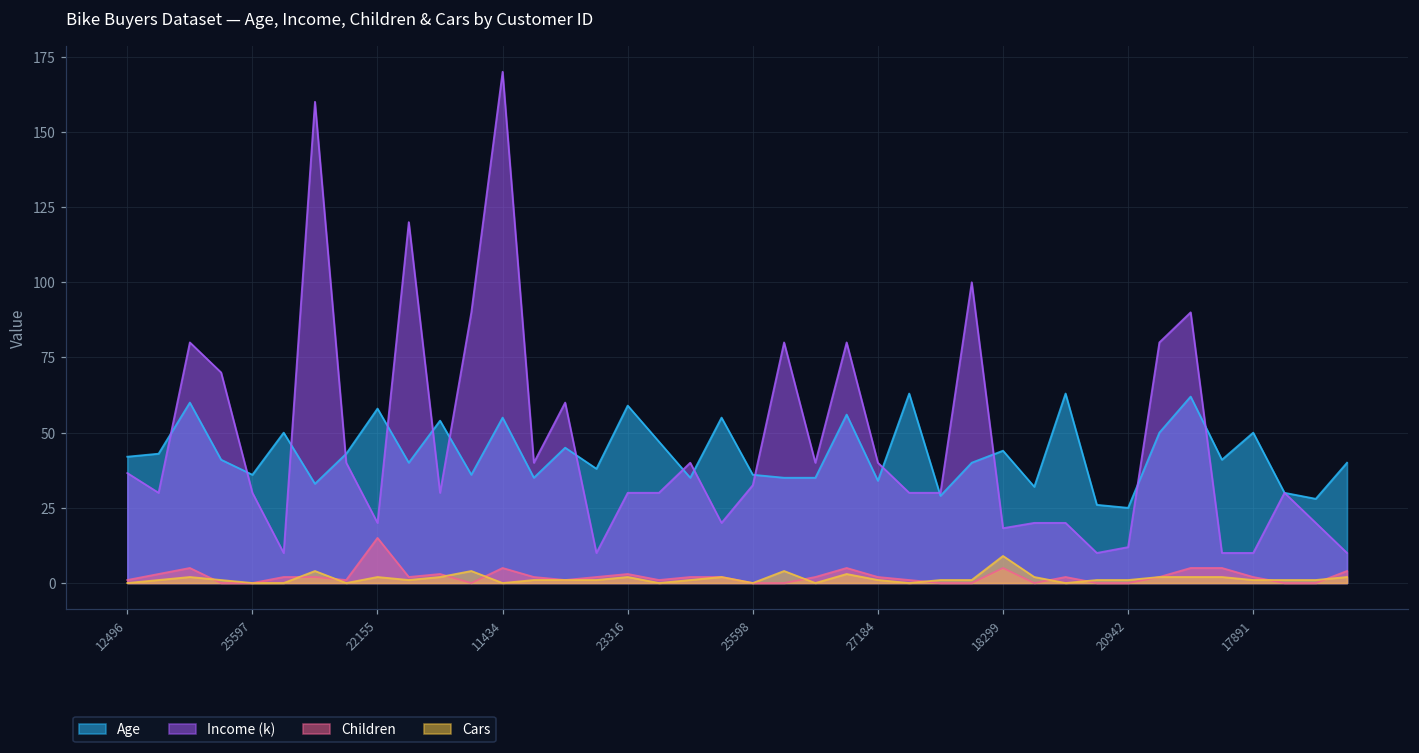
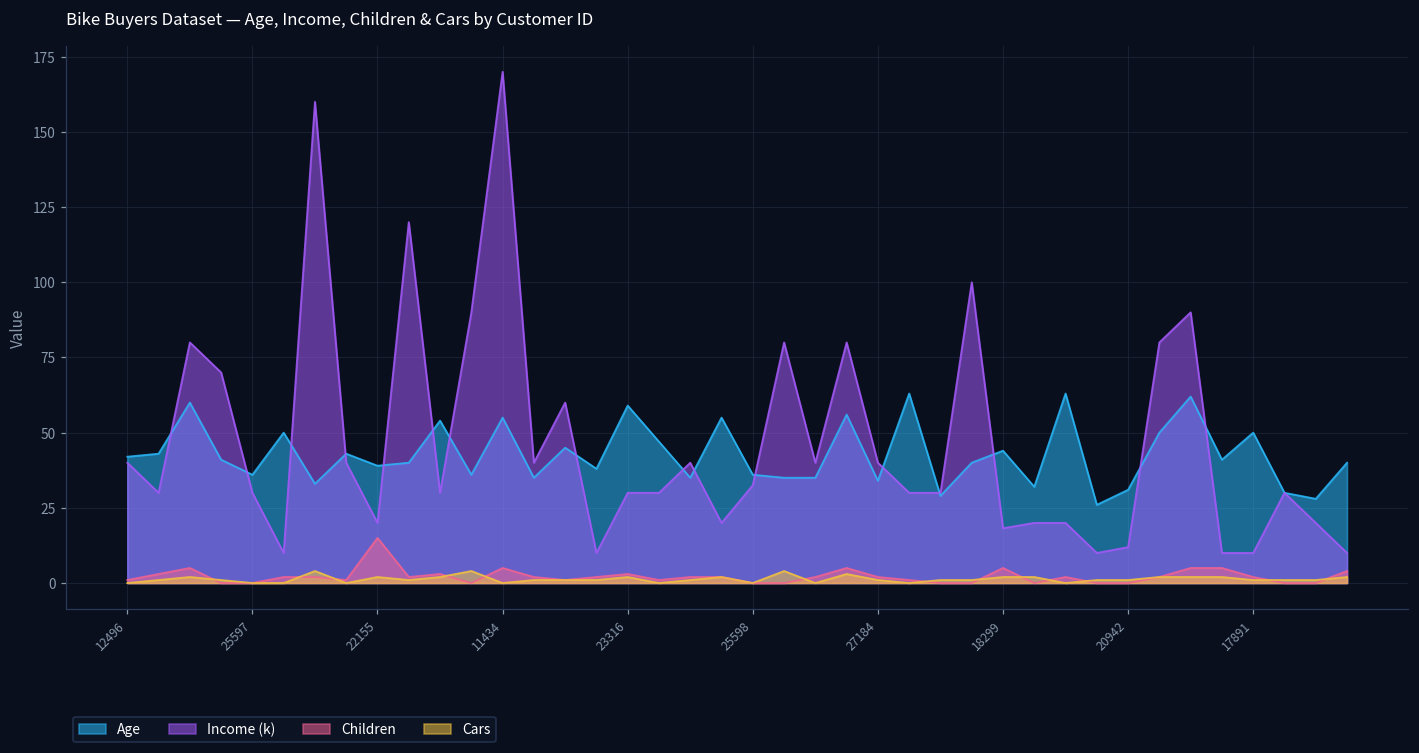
Income (k), 12496: 37 -> 40
Age, 22155: 58 -> 39
Cars, 18299: 9 -> 2
Age, 20942: 25 -> 31
